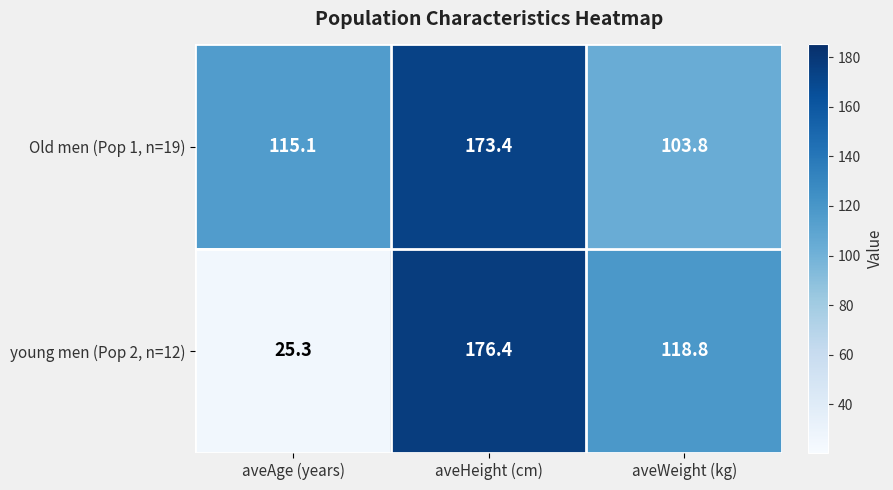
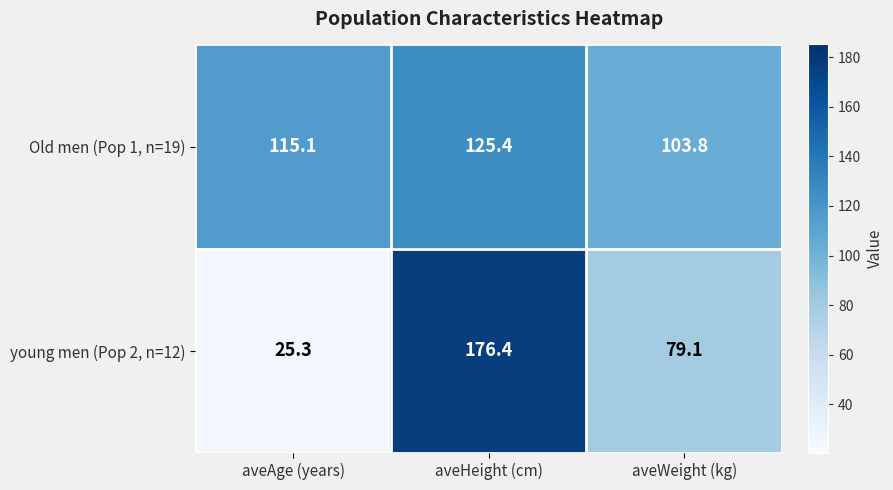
Old men (Pop 1, n=19), aveHeight (cm): 173.4 -> 125.4
young men (Pop 2, n=12), aveWeight (kg): 118.8 -> 79.1
